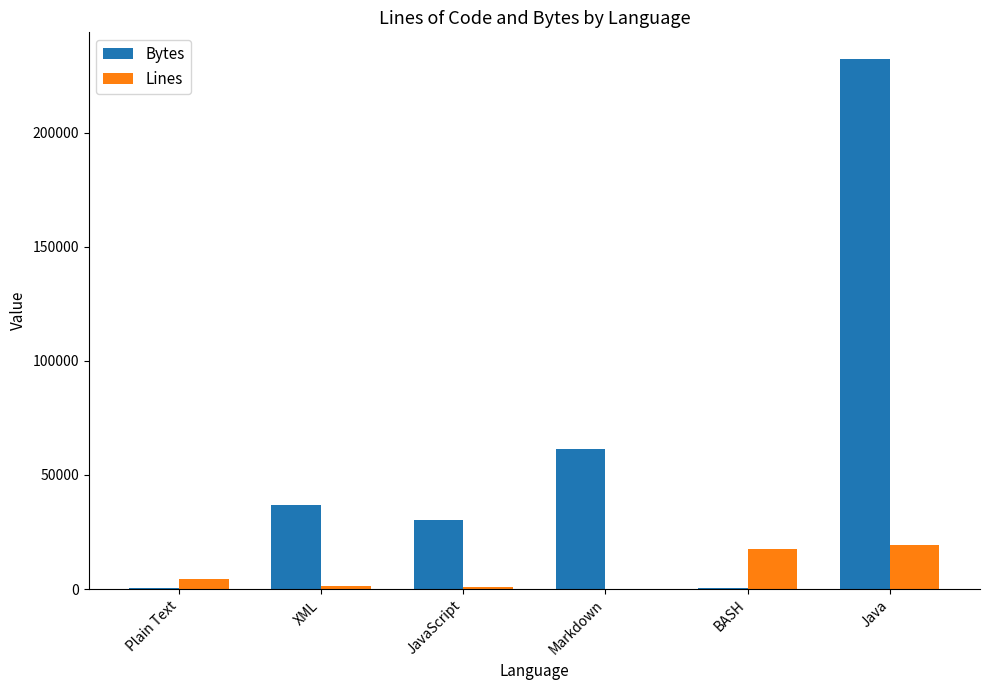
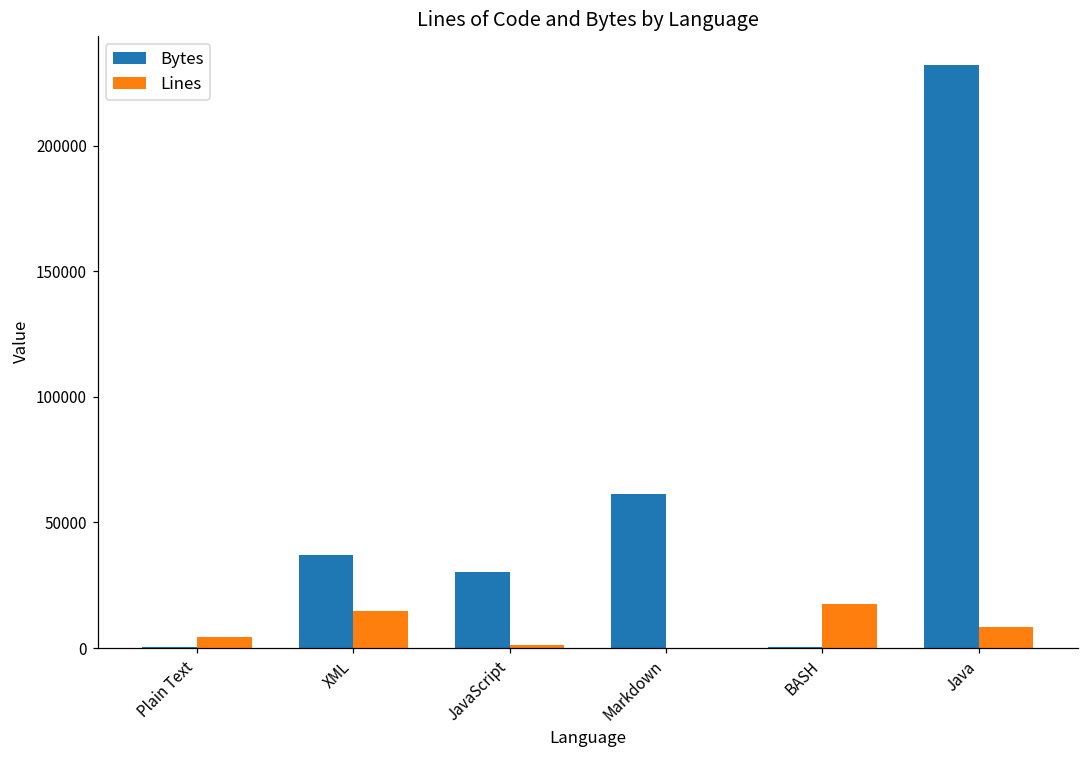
Lines, XML: 1000 -> 15000
Lines, Java: 19000 -> 8000
